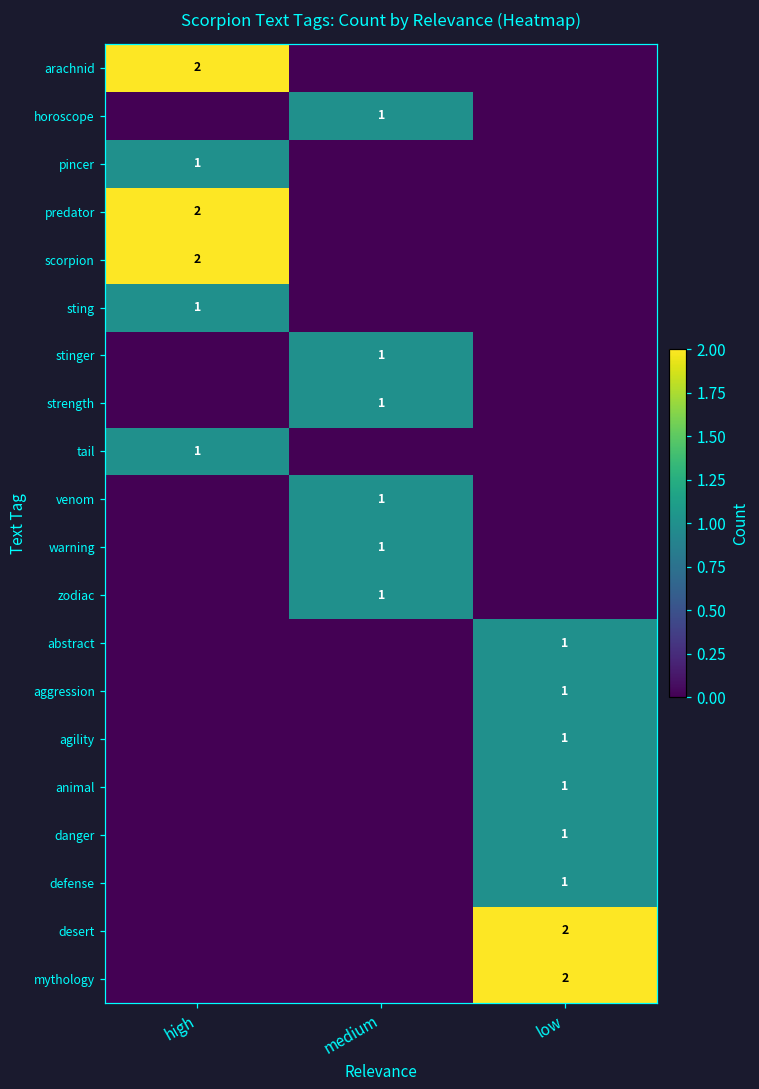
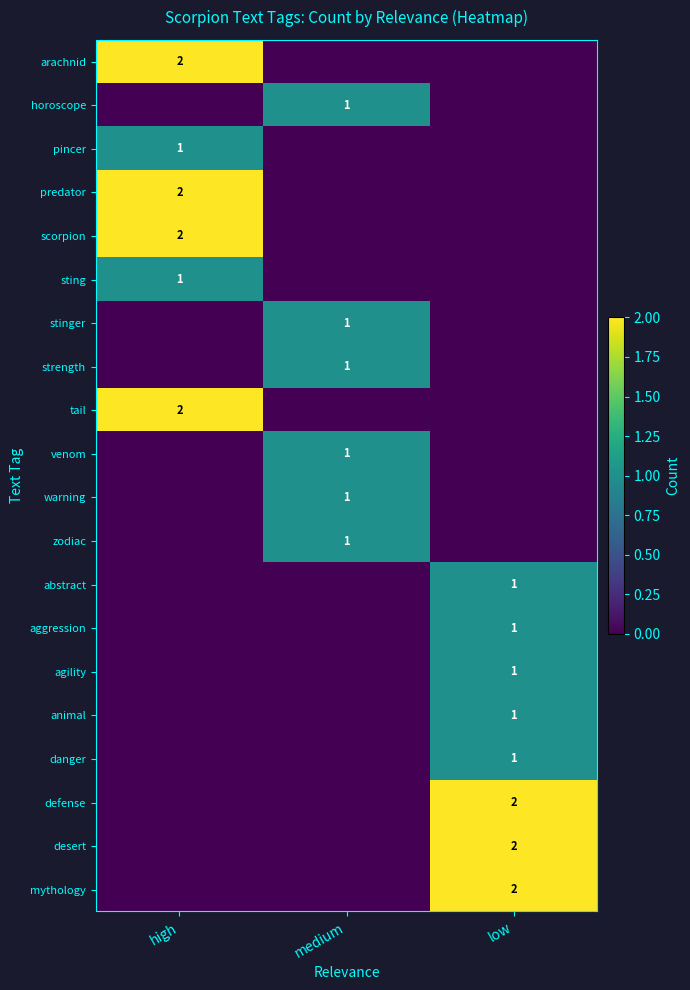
tail, high: 1 -> 2
defense, low: 1 -> 2
